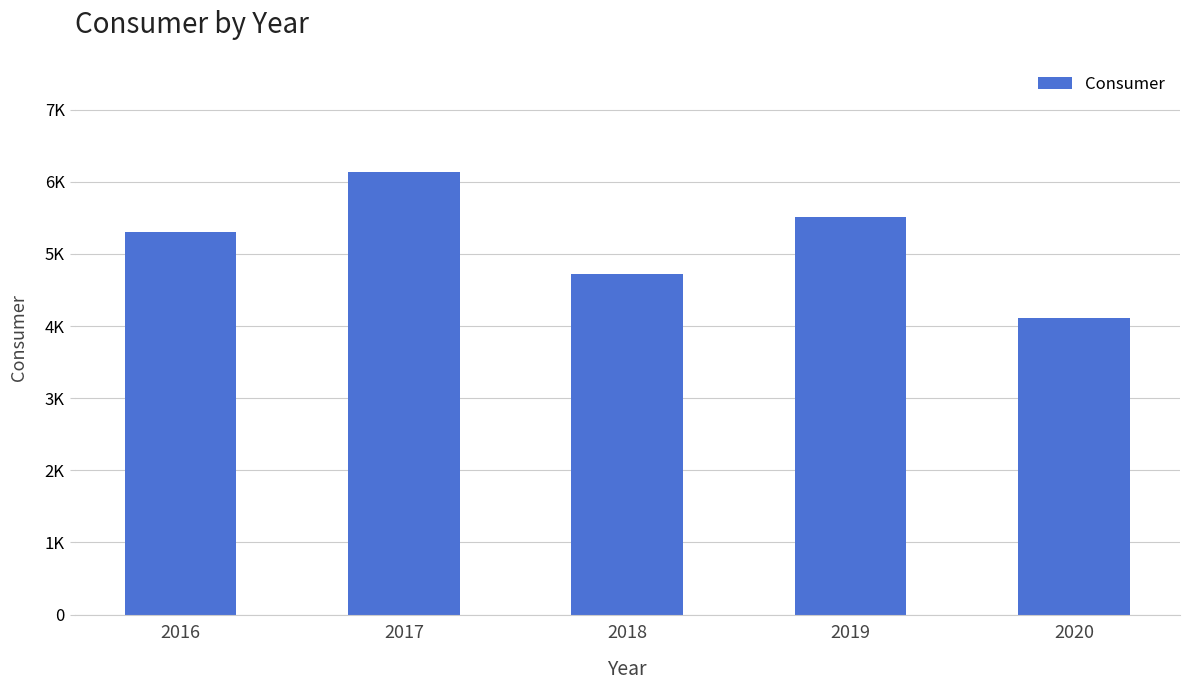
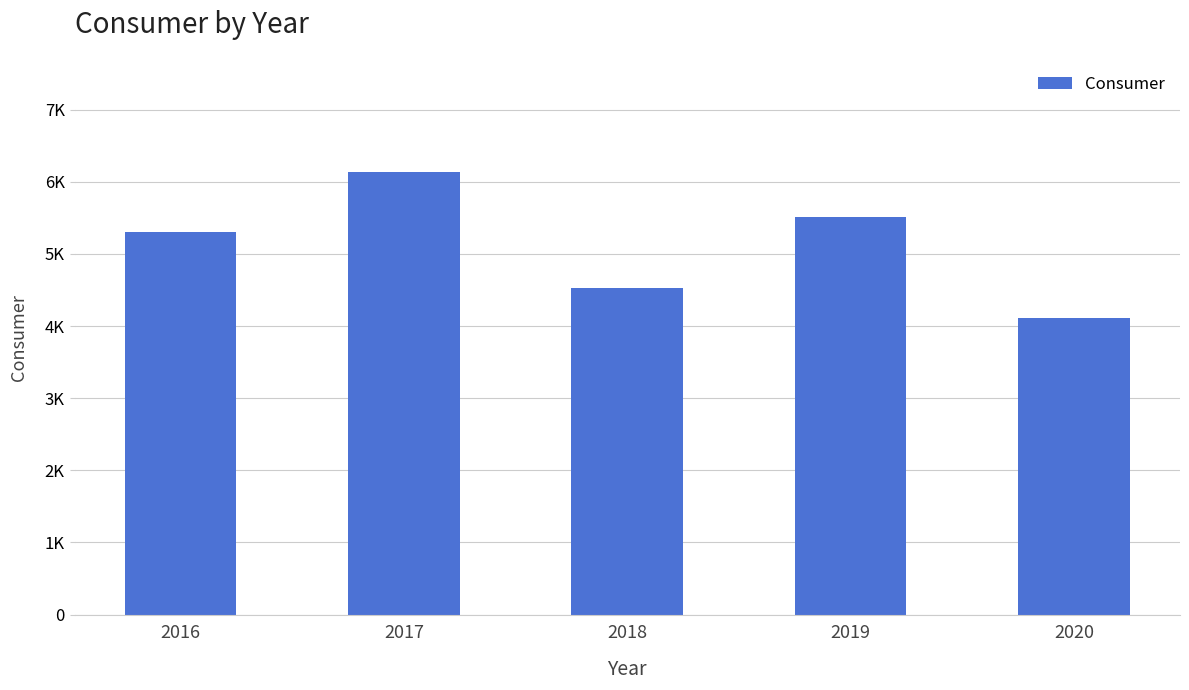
2018: 4700 -> 4500
